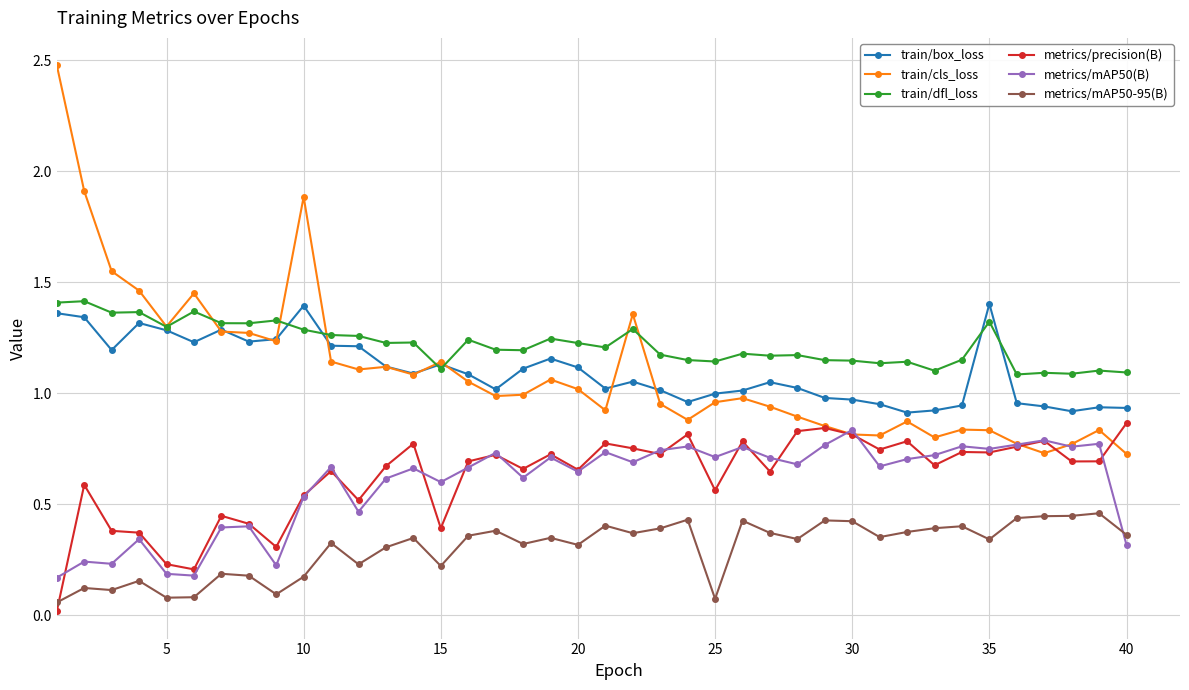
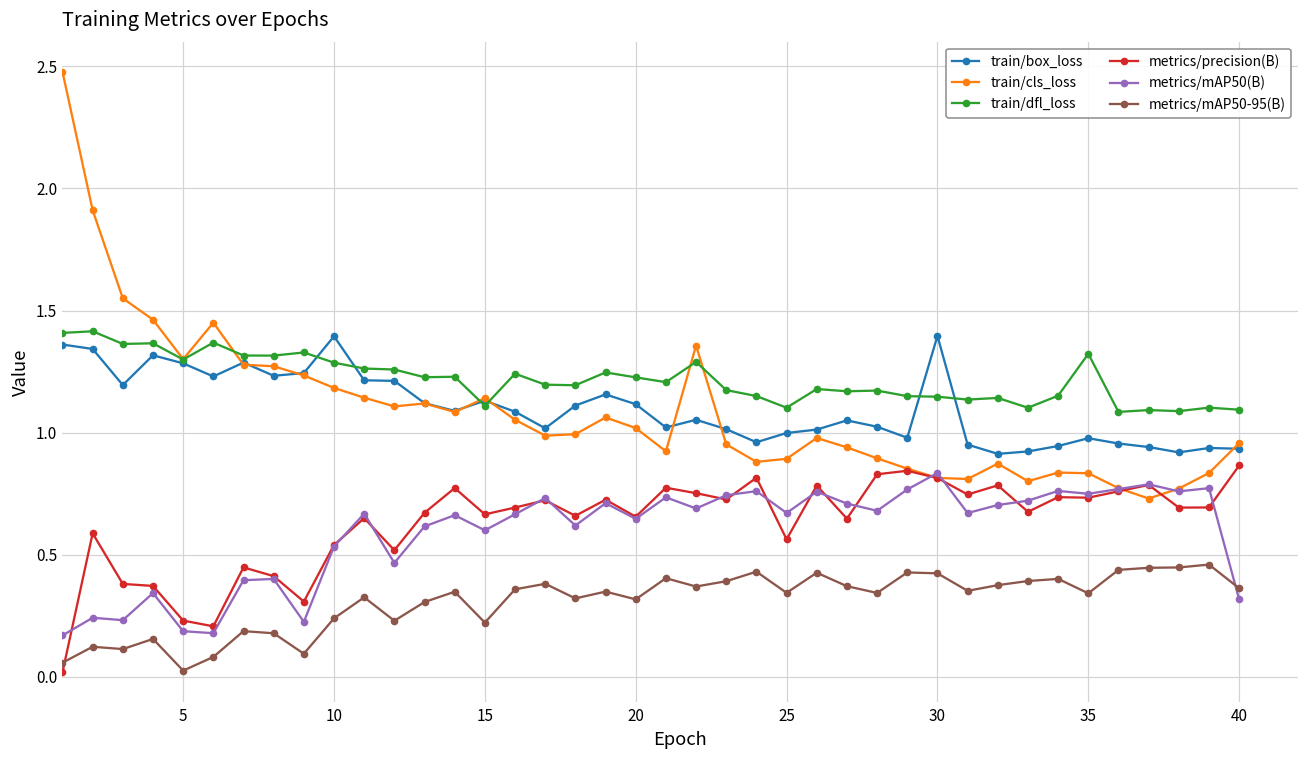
metrics/mAP50-95(B), 5: 0.08 -> 0.03
train/cls_loss, 10: 1.89 -> 1.18
metrics/mAP50-95(B), 10: 0.17 -> 0.24
metrics/precision(B), 15: 0.39 -> 0.67
train/cls_loss, 25: 0.96 -> 0.89
train/dfl_loss, 25: 1.14 -> 1.10
metrics/mAP50(B), 25: 0.71 -> 0.67
metrics/mAP50-95(B), 25: 0.07 -> 0.34
train/box_loss, 30: 0.97 -> 1.40
train/box_loss, 35: 1.40 -> 0.98
train/cls_loss, 40: 0.73 -> 0.96
